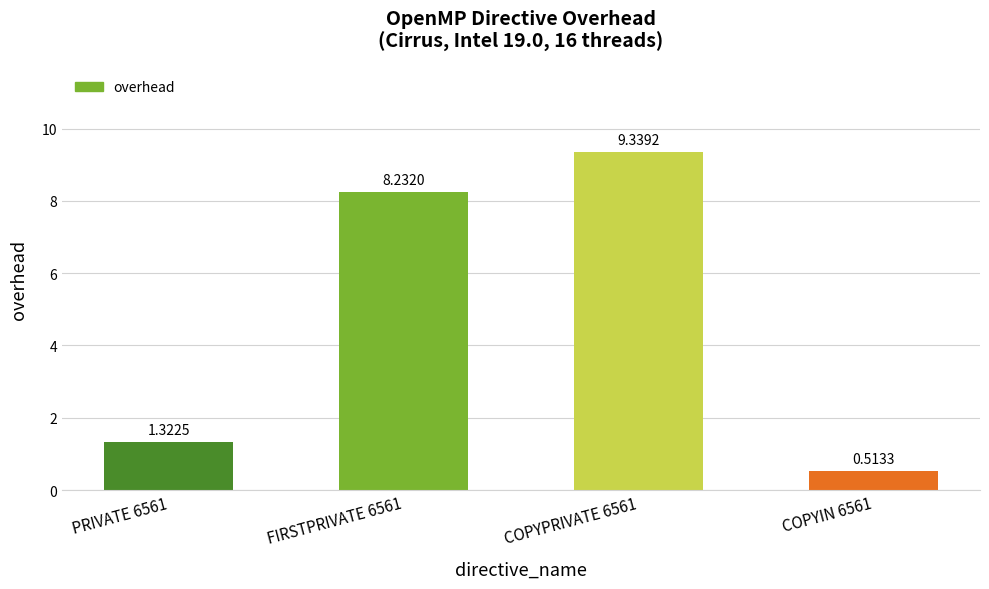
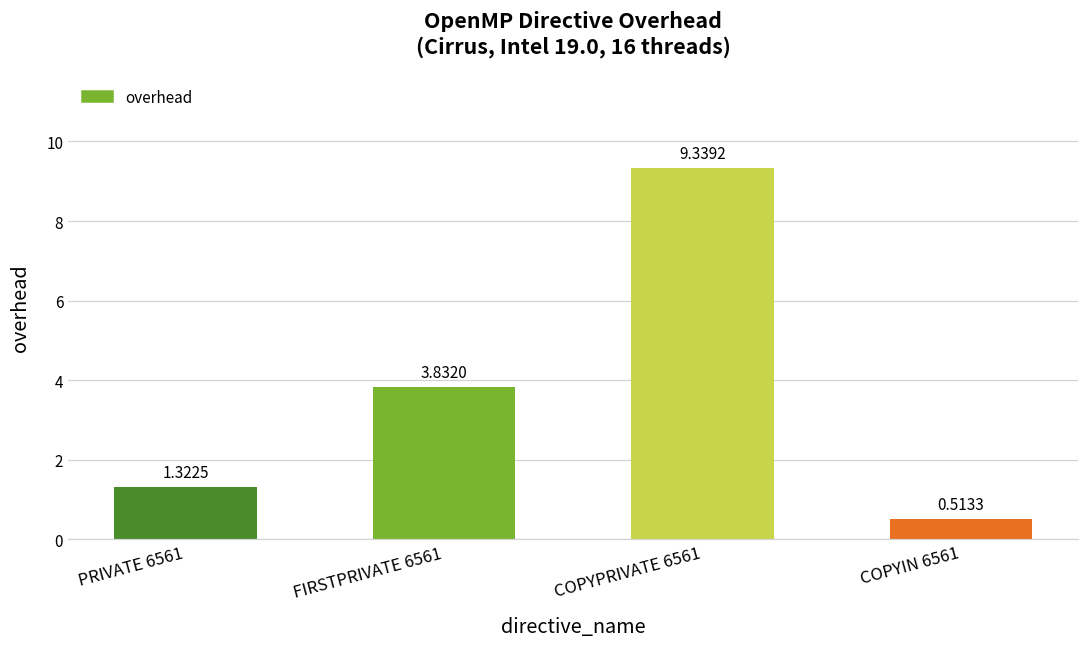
FIRSTPRIVATE 6561: 8.2320 -> 3.8320
